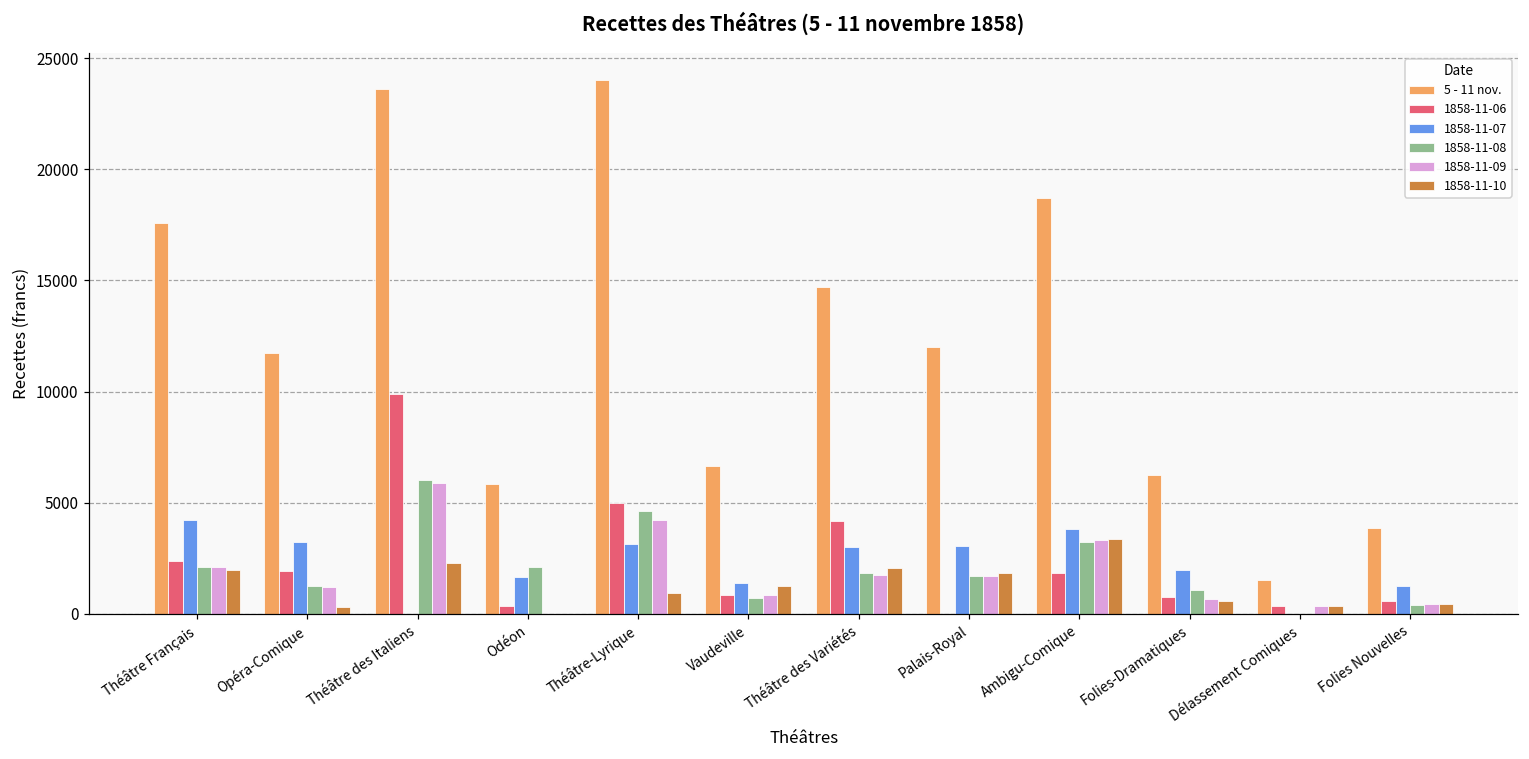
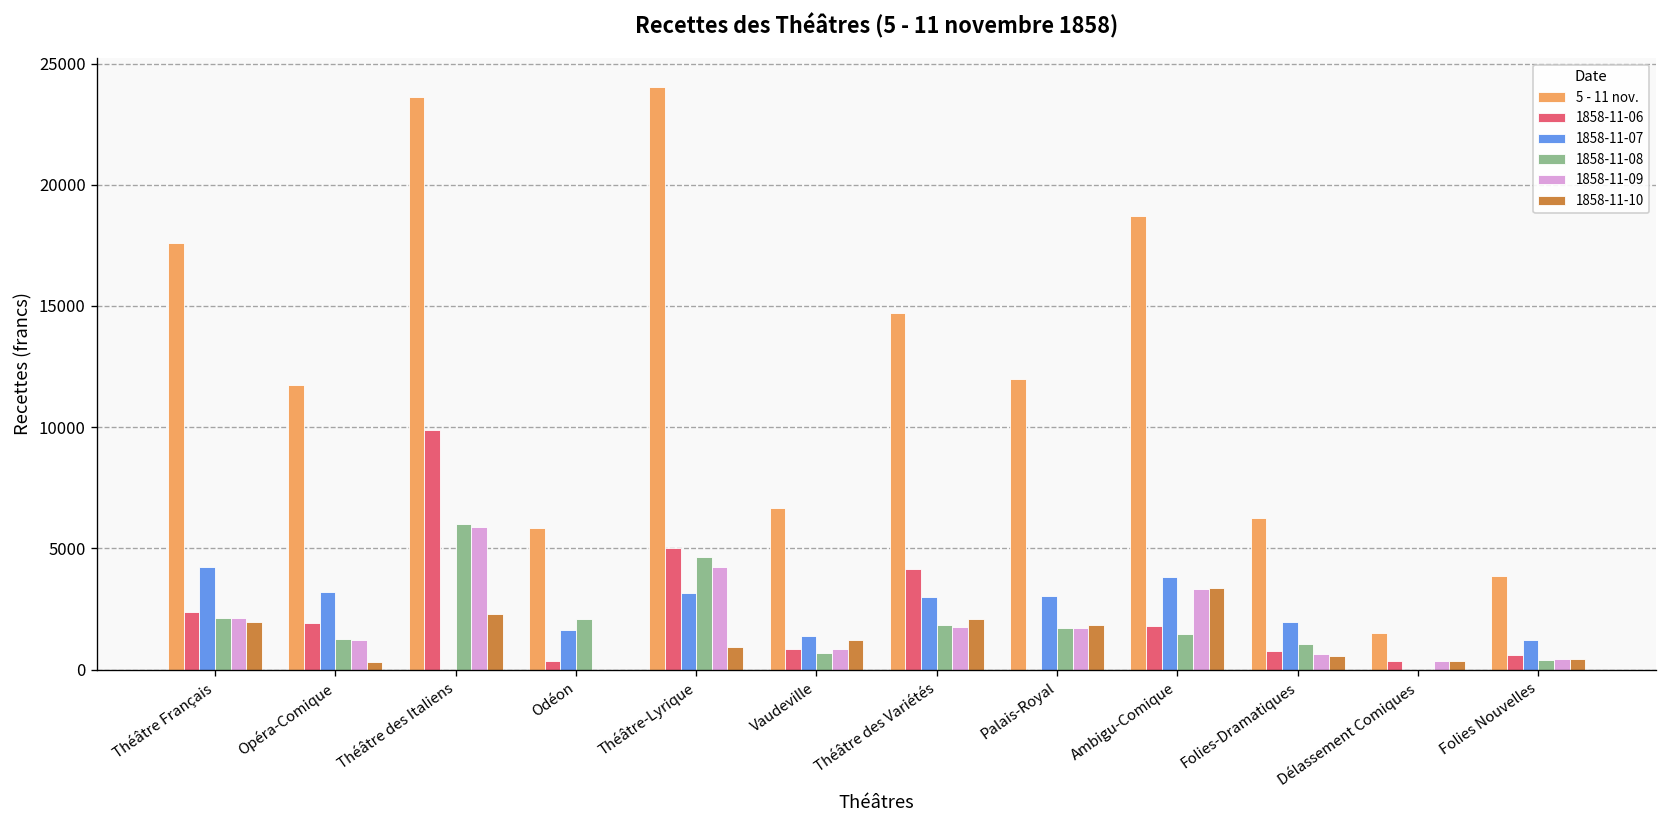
1858-11-08, Ambigu-Comique: 3200 -> 1500
